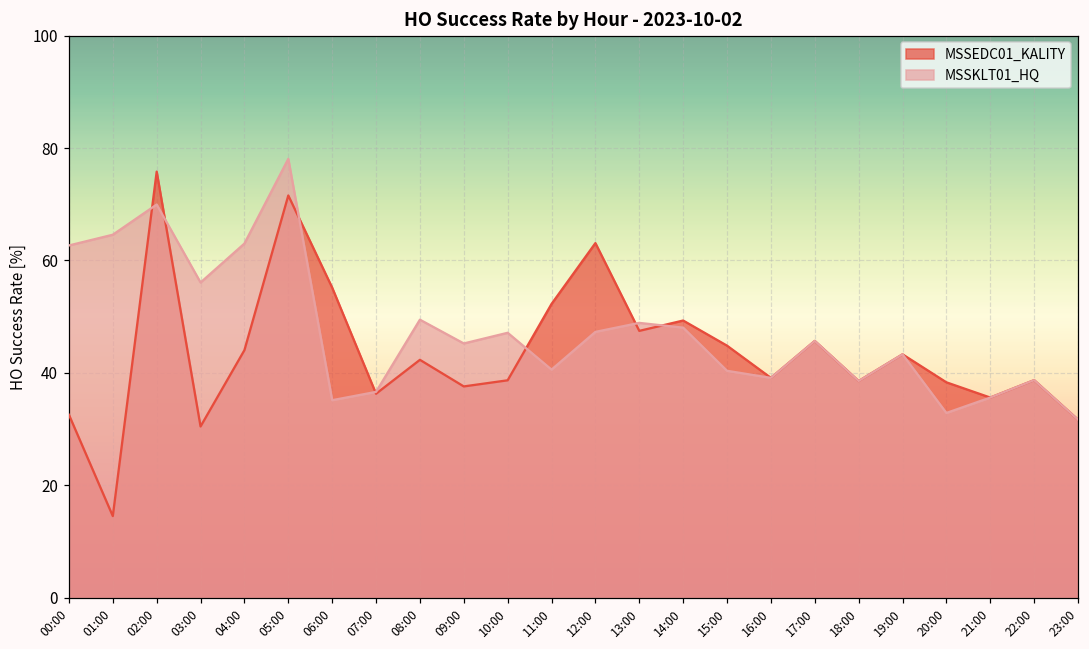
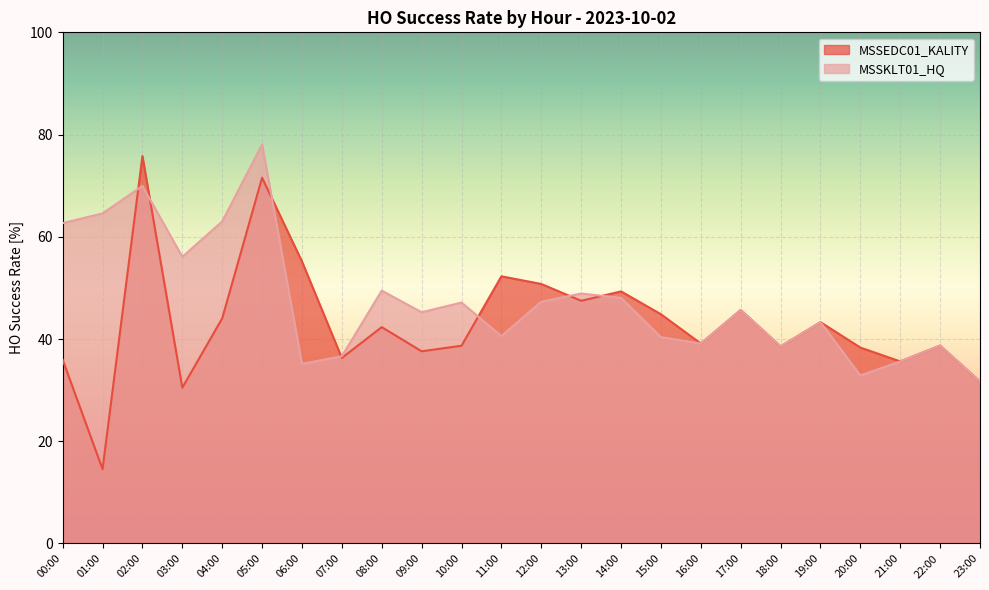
MSSEDC01_KALITY, 00:00: 33 -> 36
MSSEDC01_KALITY, 12:00: 63 -> 51
